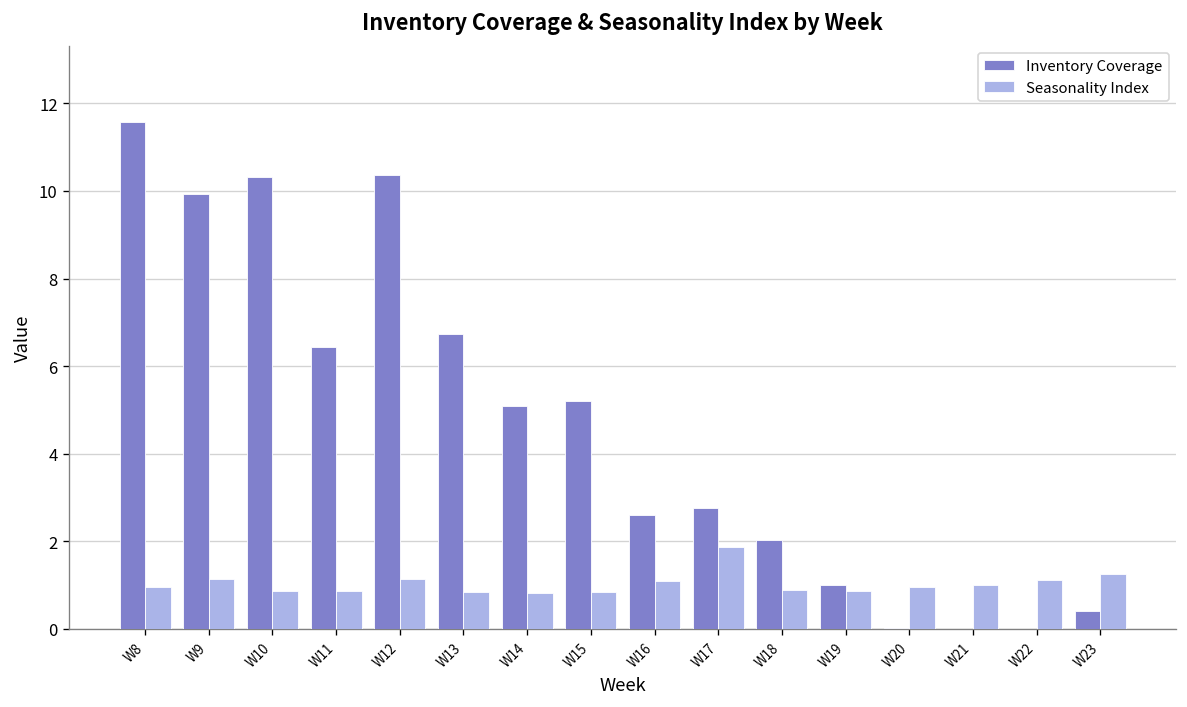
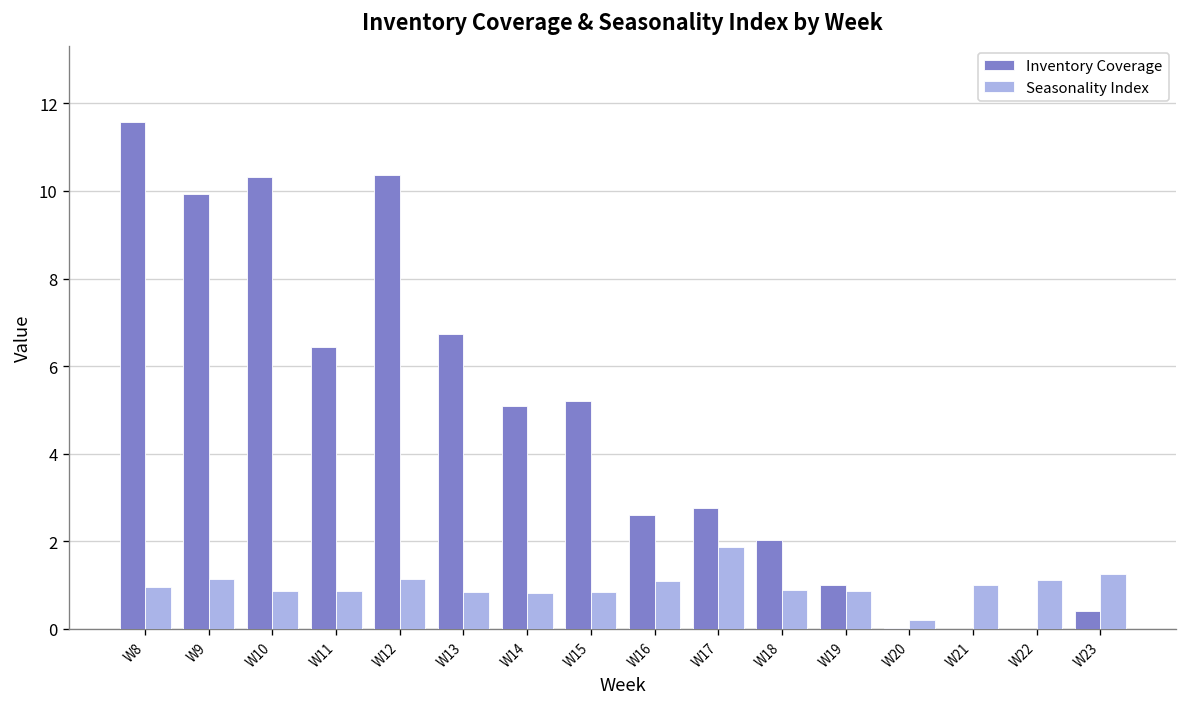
Seasonality Index, W20: 1.0 -> 0.2
